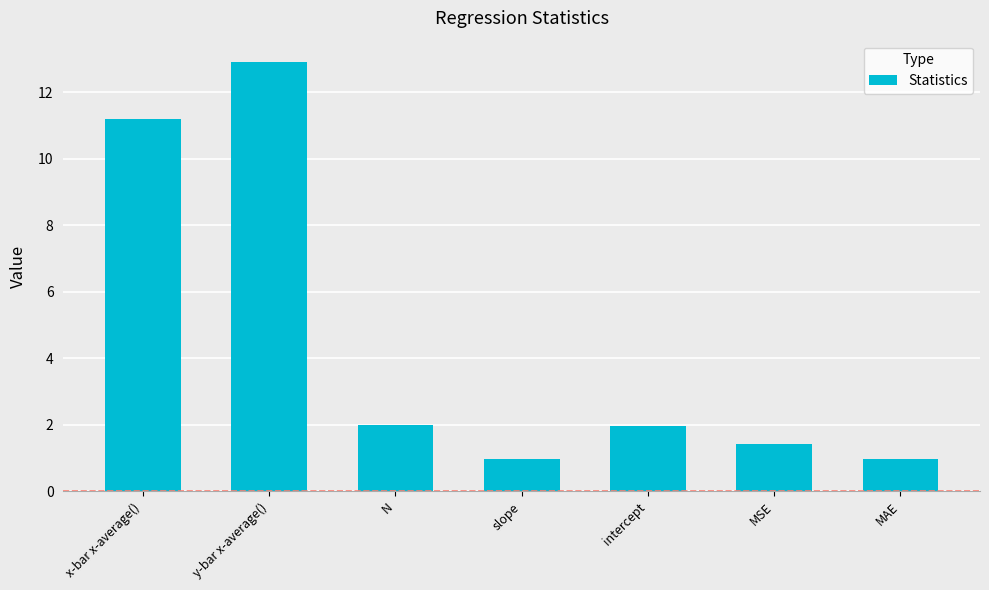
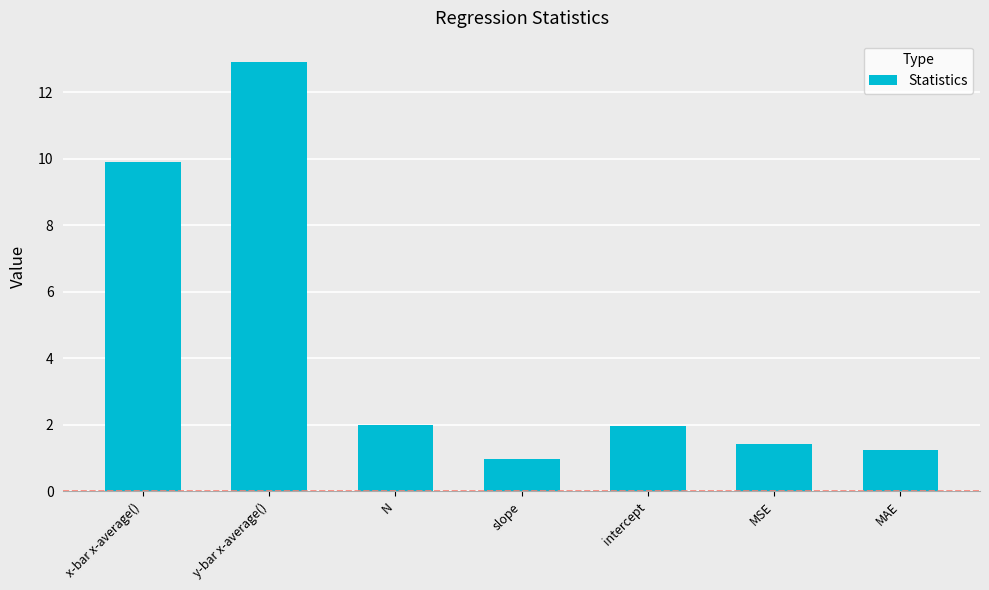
x-bar x-average(): 11.2 -> 9.9
MAE: 1.0 -> 1.3
